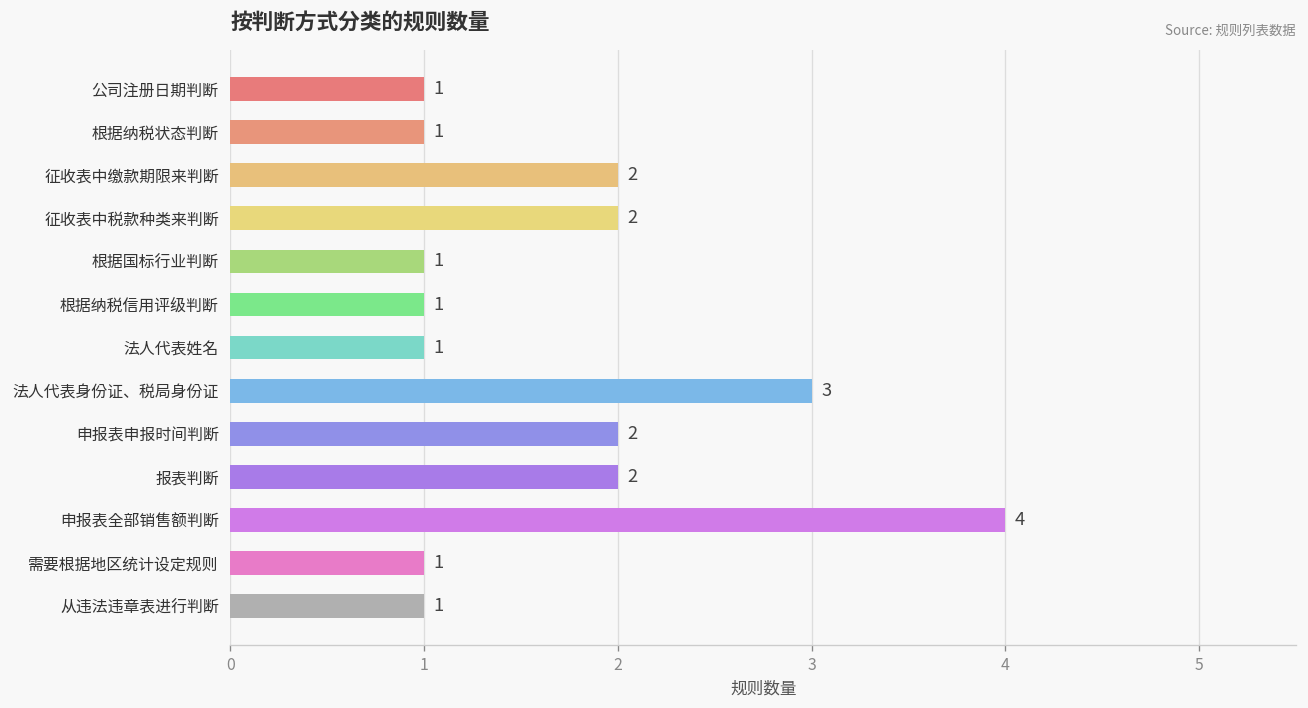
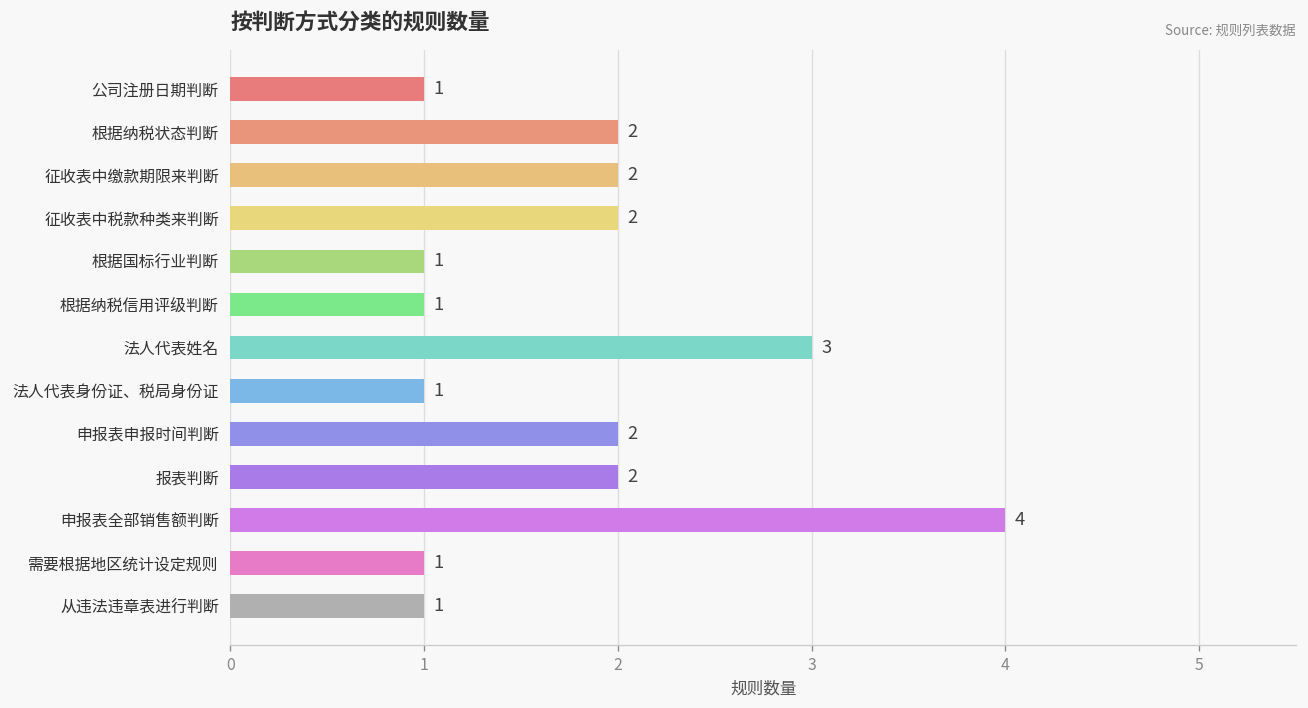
根据纳税状态判断: 1 -> 2
法人代表姓名: 1 -> 3
法人代表身份证、税局身份证: 3 -> 1
